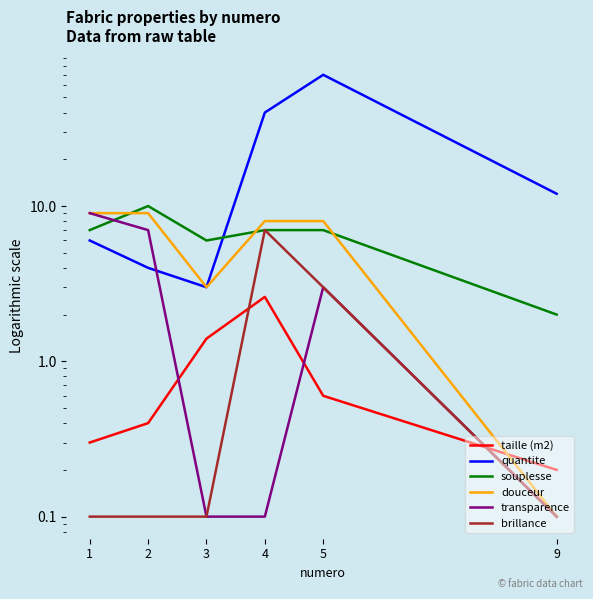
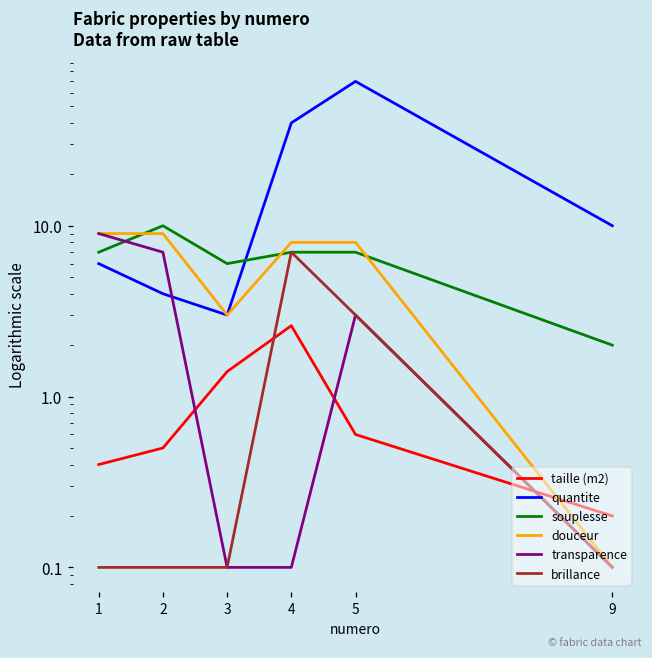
taille (m2), 1: 0.3 -> 0.4
taille (m2), 2: 0.4 -> 0.5
quantite, 9: 12 -> 10
